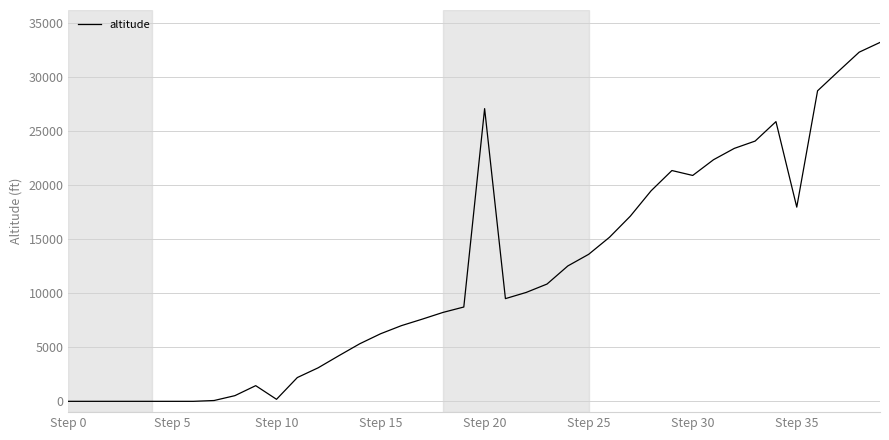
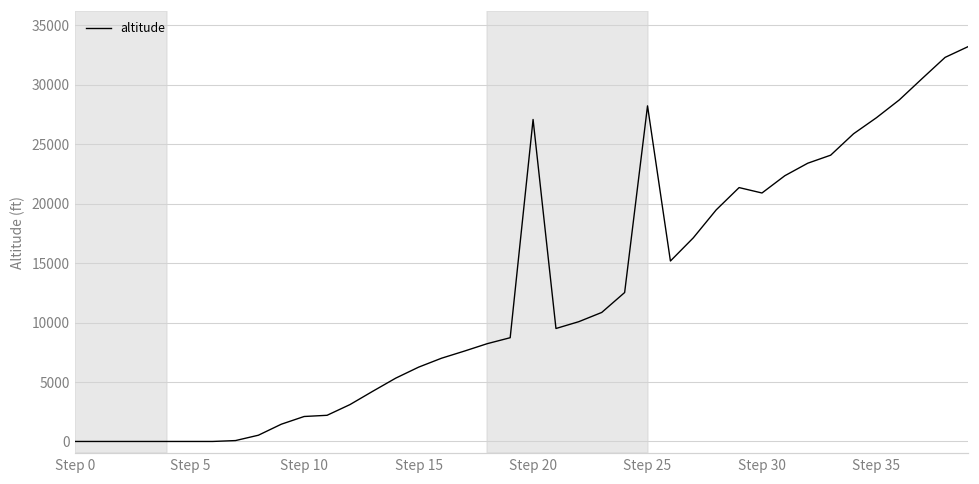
Step 10: 200 -> 2100
Step 25: 13600 -> 28200
Step 35: 18000 -> 27200
